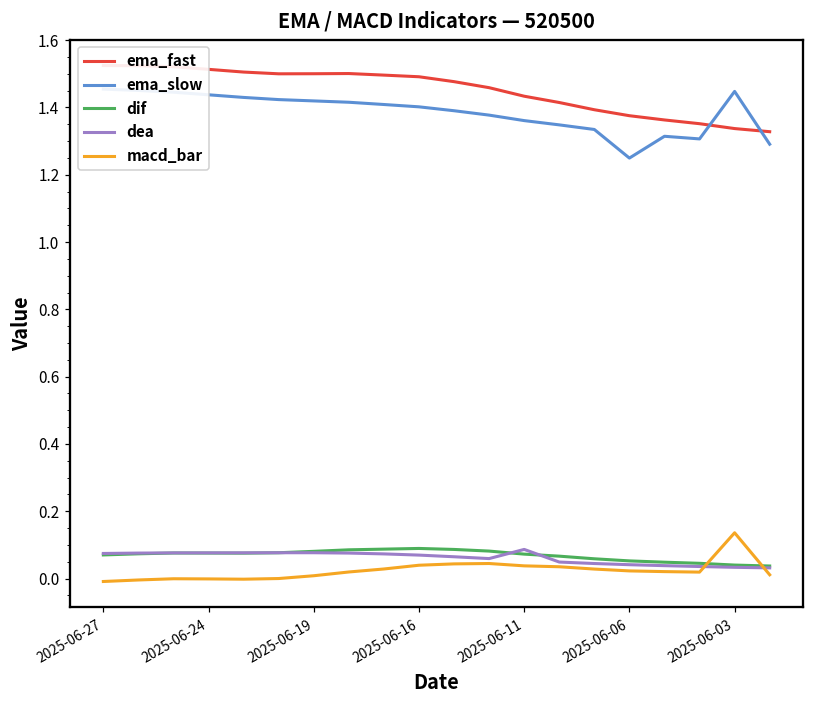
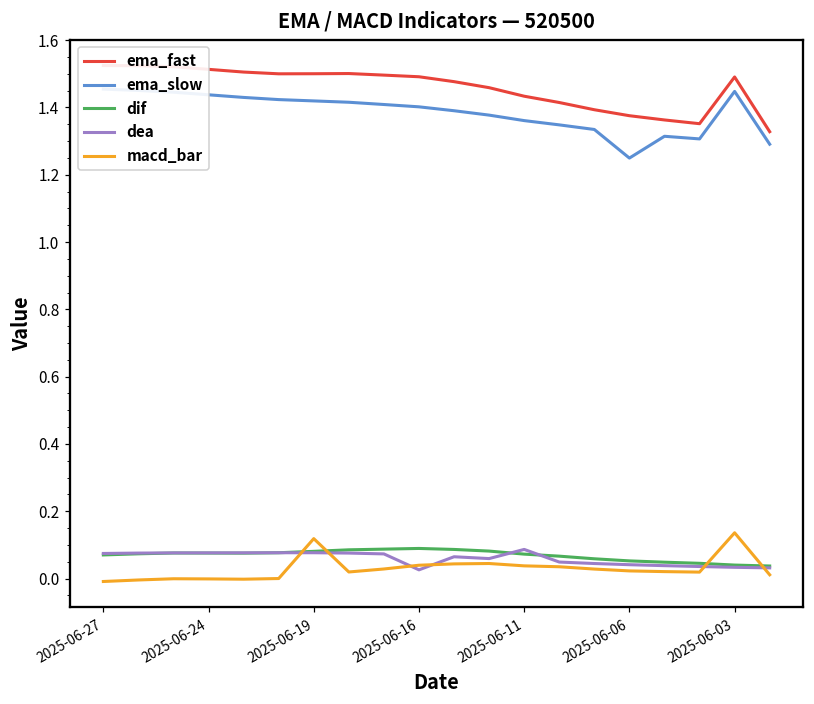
macd_bar, 2025-06-19: 0.01 -> 0.12
dea, 2025-06-16: 0.07 -> 0.03
ema_fast, 2025-06-03: 1.34 -> 1.49
